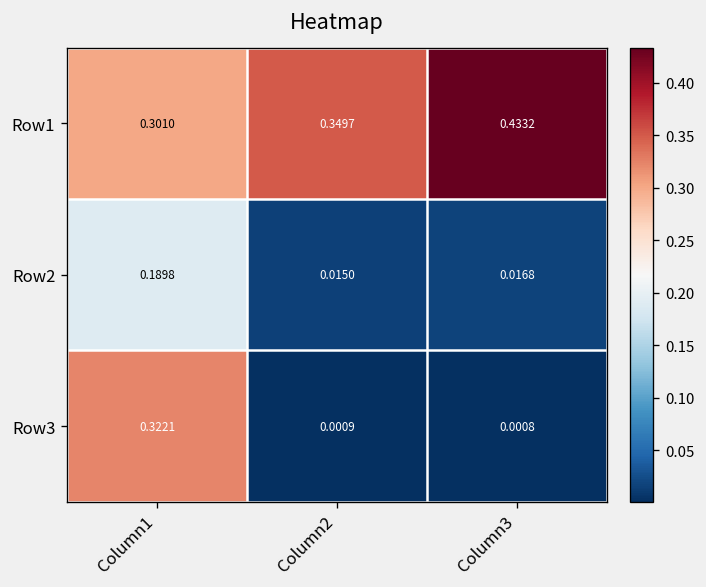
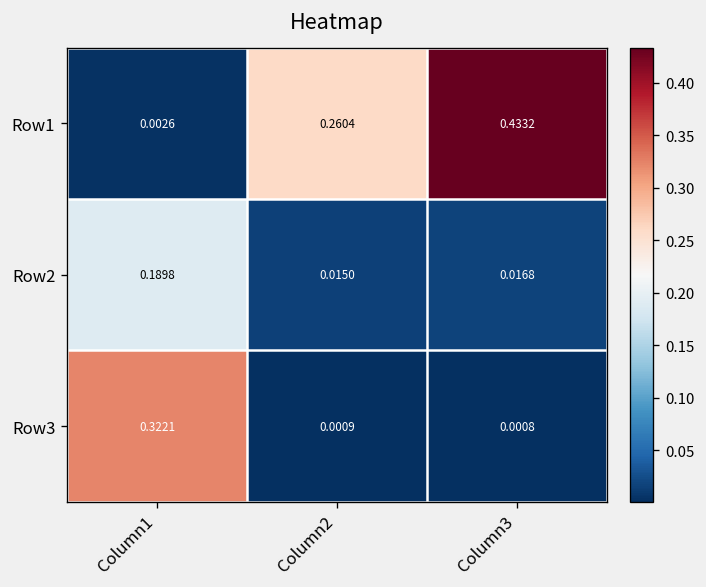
Row1, Column1: 0.3010 -> 0.0026
Row1, Column2: 0.3497 -> 0.2604
